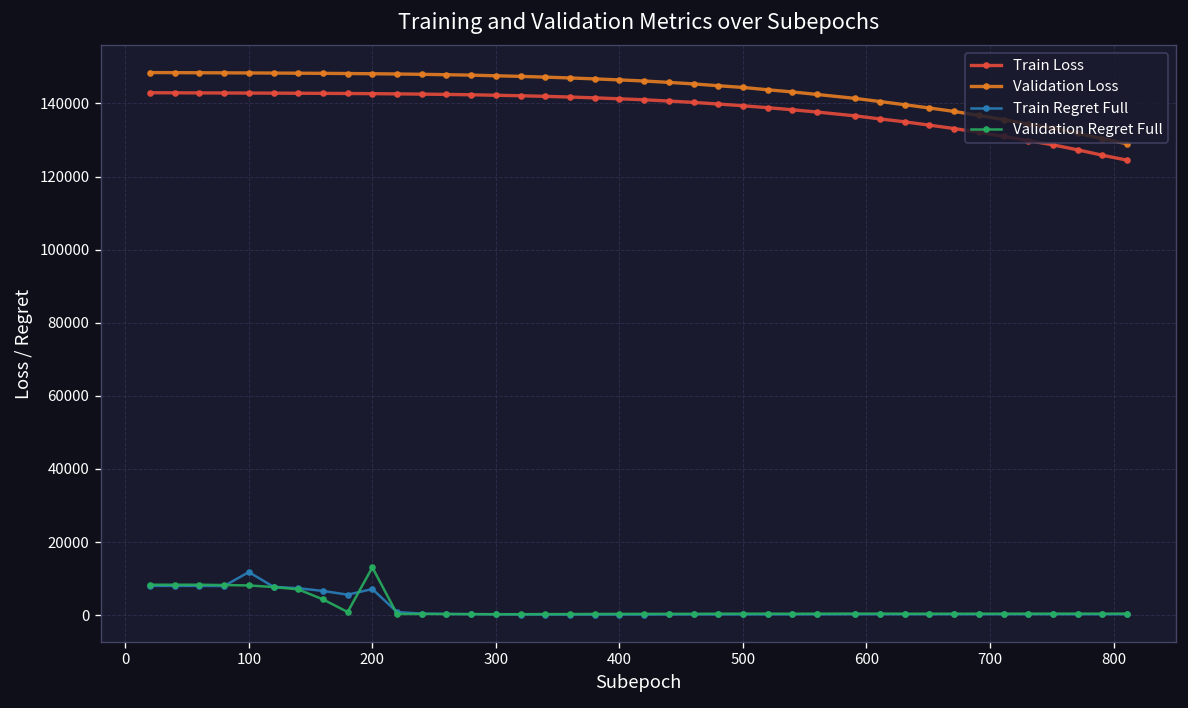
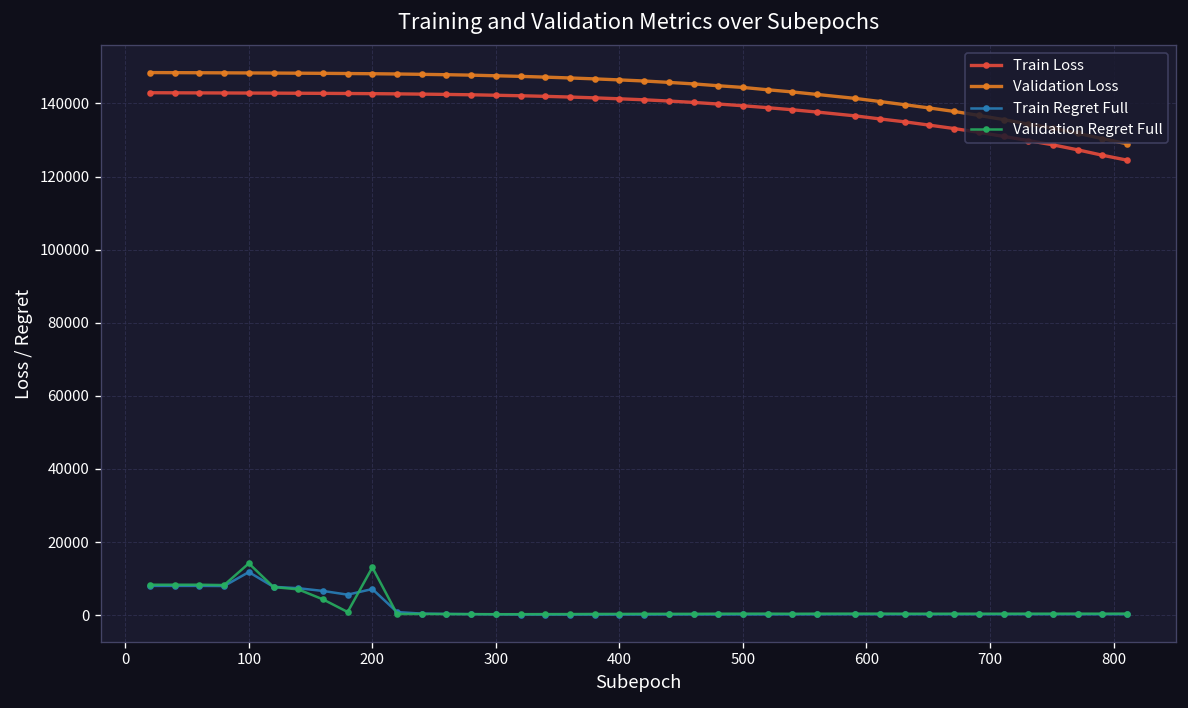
Validation Regret Full, 100: 8000 -> 14000
